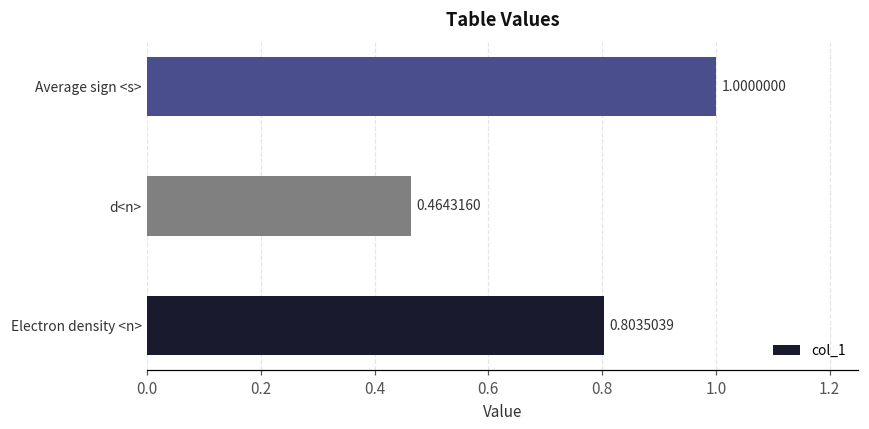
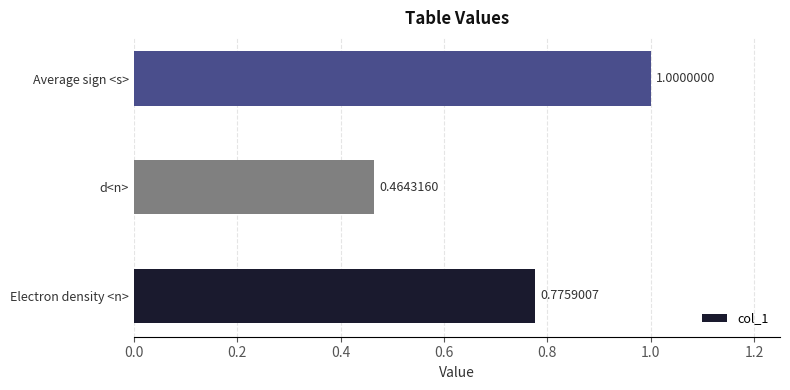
Electron density <n>: 0.8035039 -> 0.7759007
